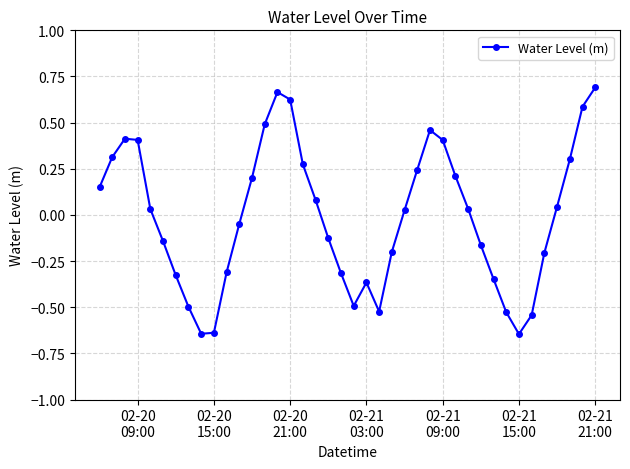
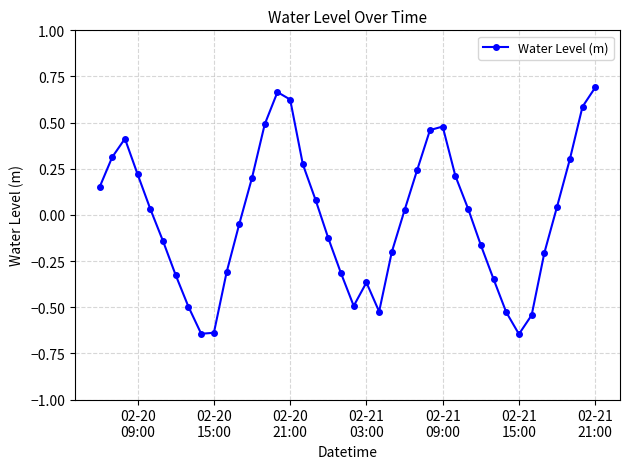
02-20 09:00: 0.41 -> 0.22
02-21 09:00: 0.41 -> 0.48
